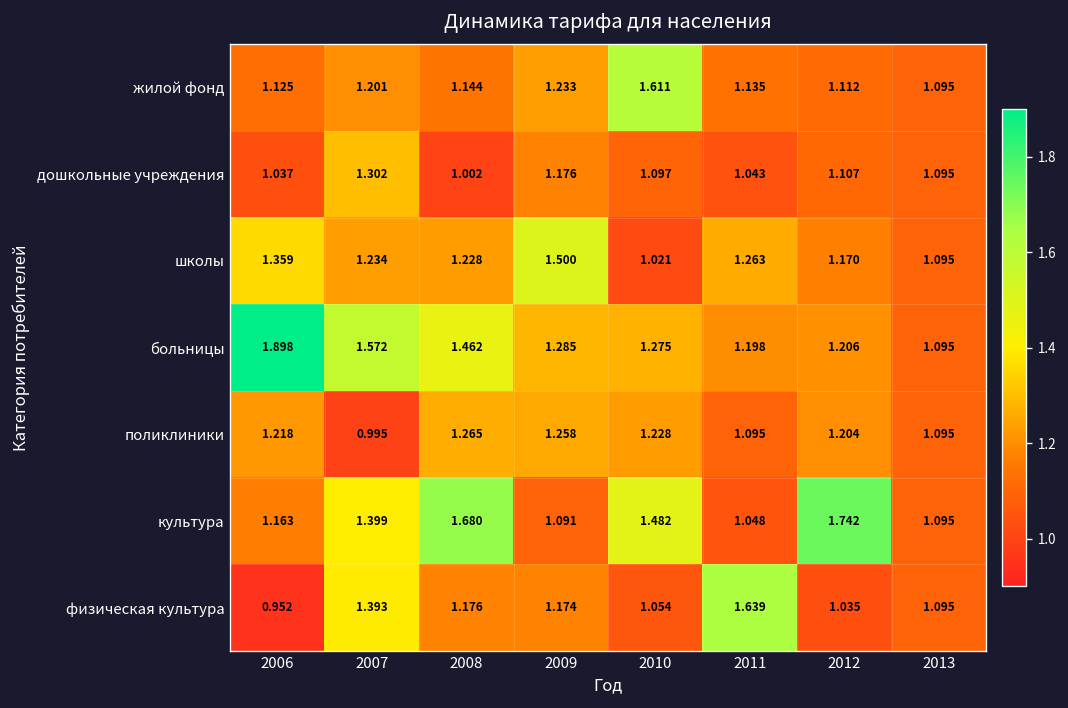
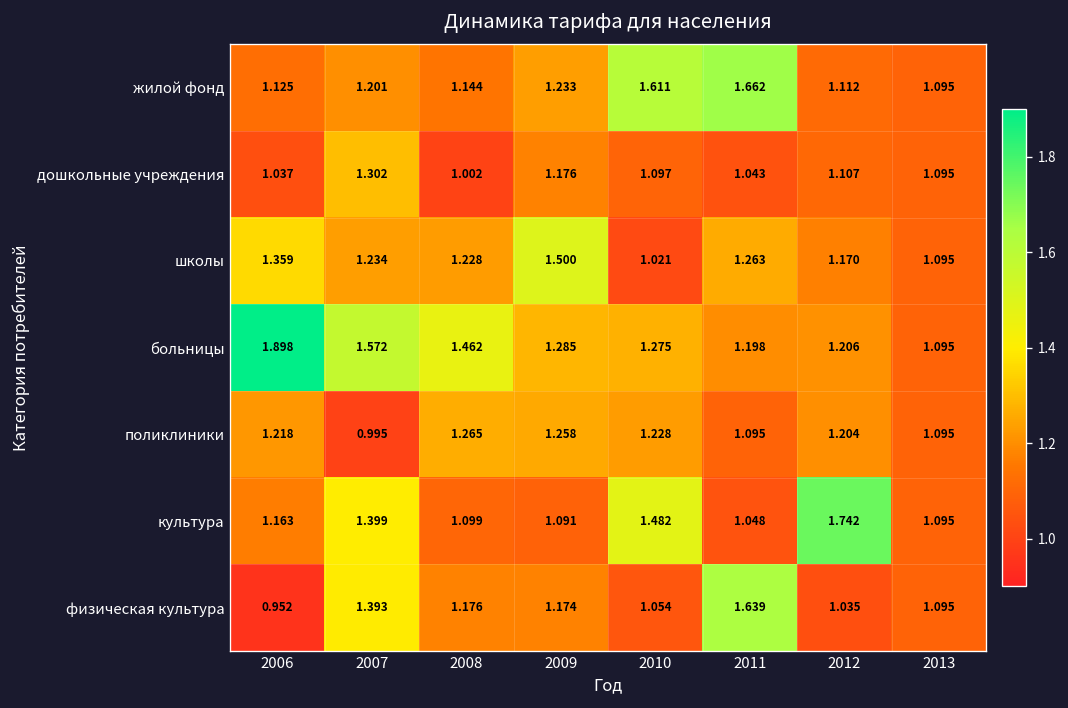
жилой фонд, 2011: 1.135 -> 1.662
культура, 2008: 1.680 -> 1.099
